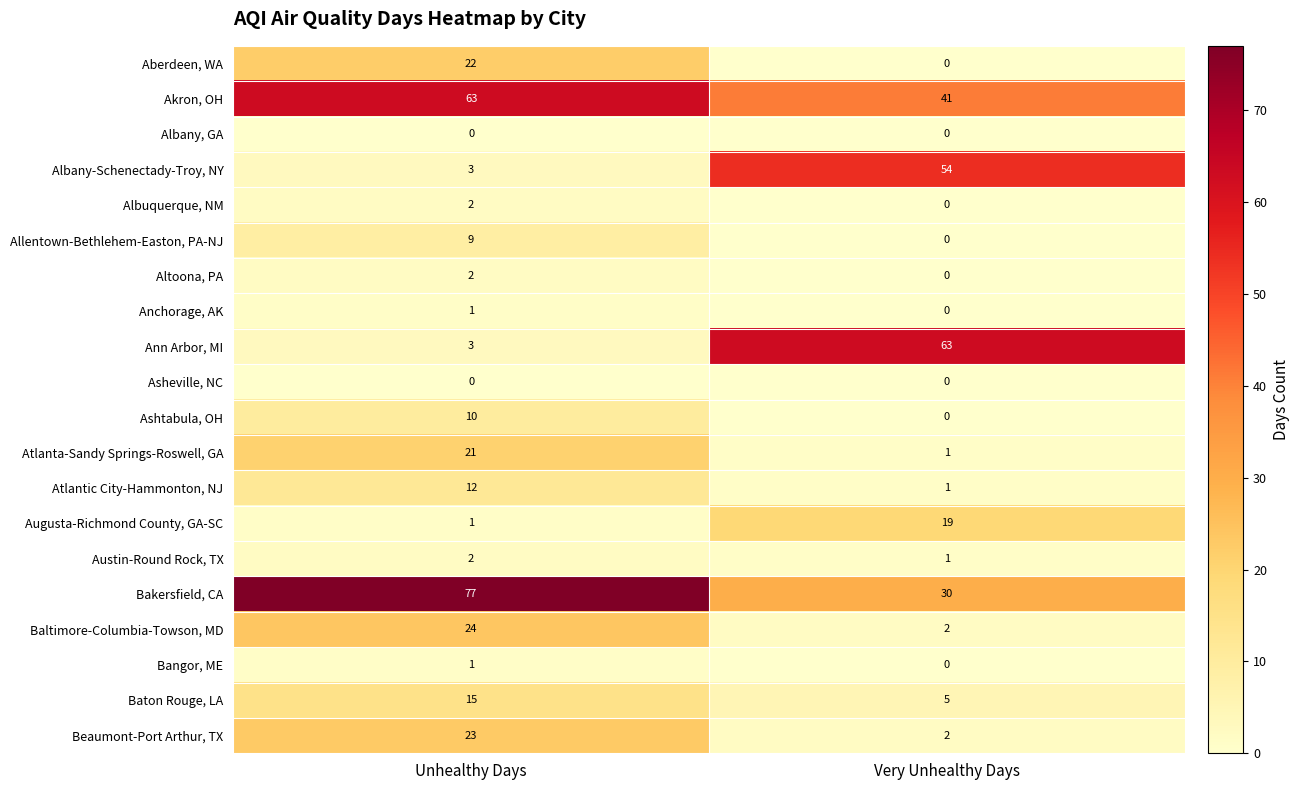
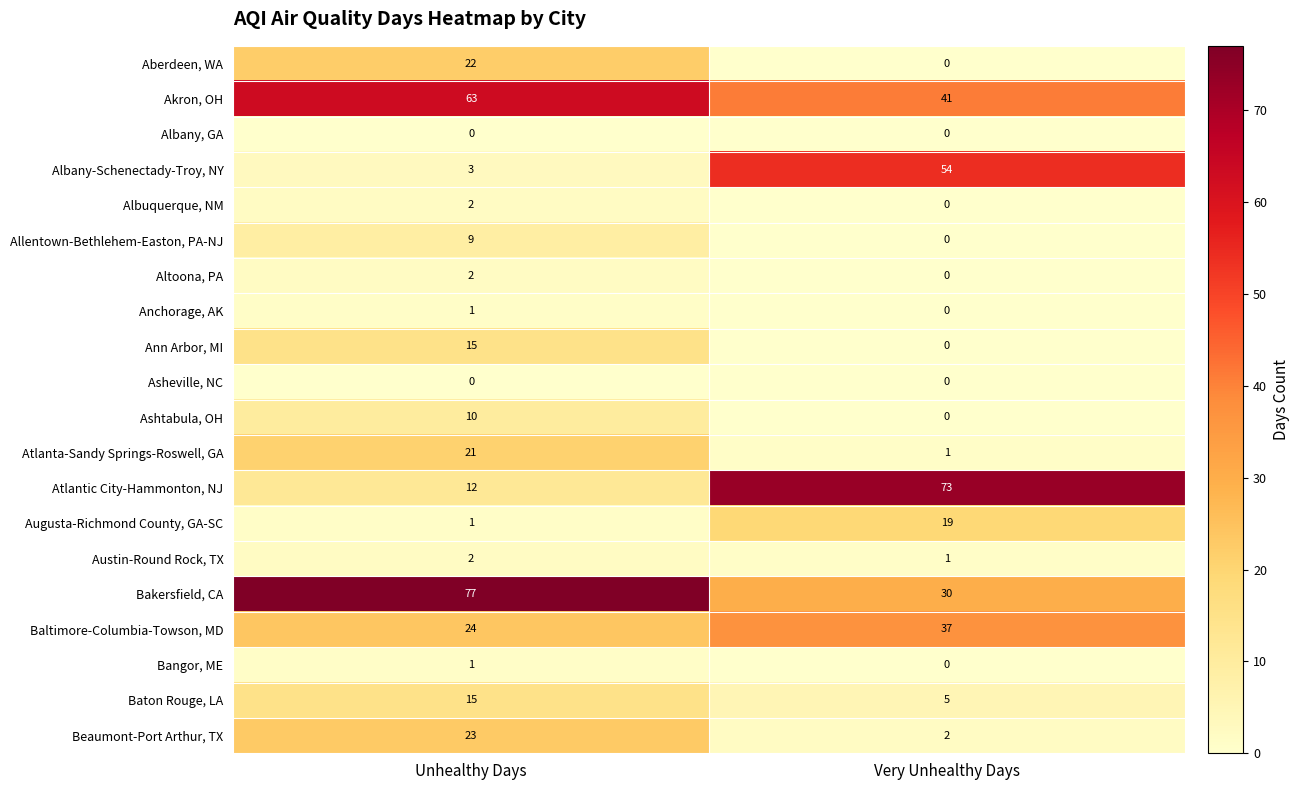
Ann Arbor, MI, Unhealthy Days: 3 -> 15
Ann Arbor, MI, Very Unhealthy Days: 63 -> 0
Atlantic City-Hammonton, NJ, Very Unhealthy Days: 1 -> 73
Baltimore-Columbia-Towson, MD, Very Unhealthy Days: 2 -> 37
